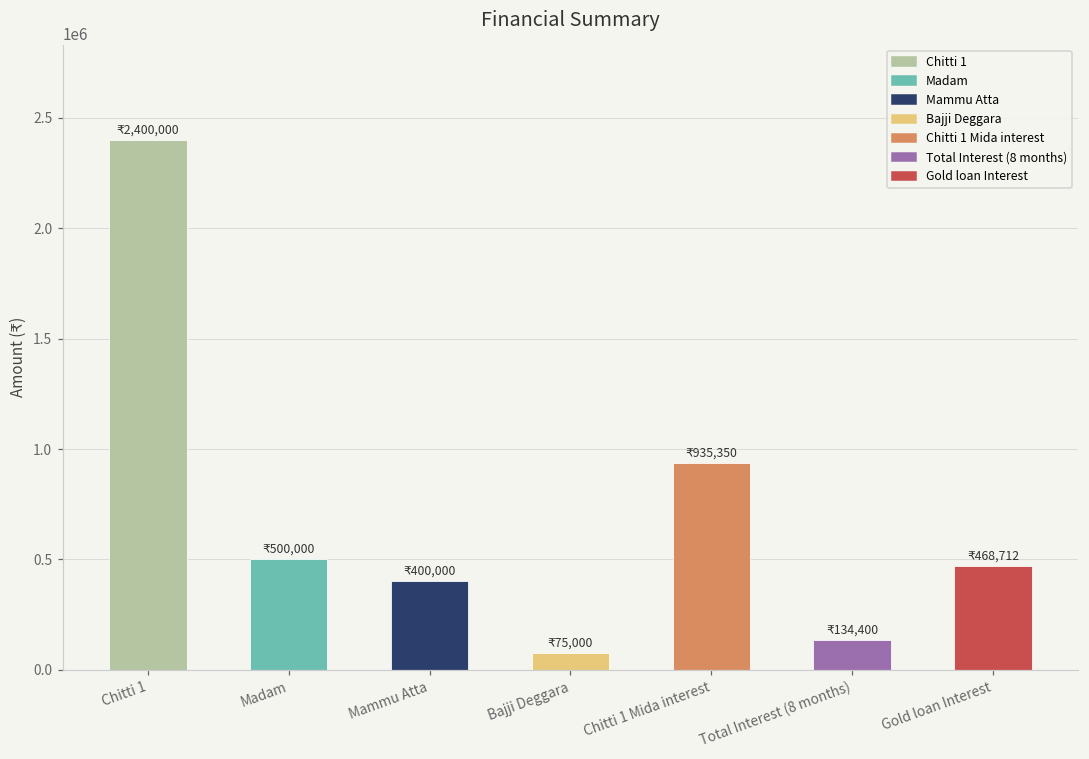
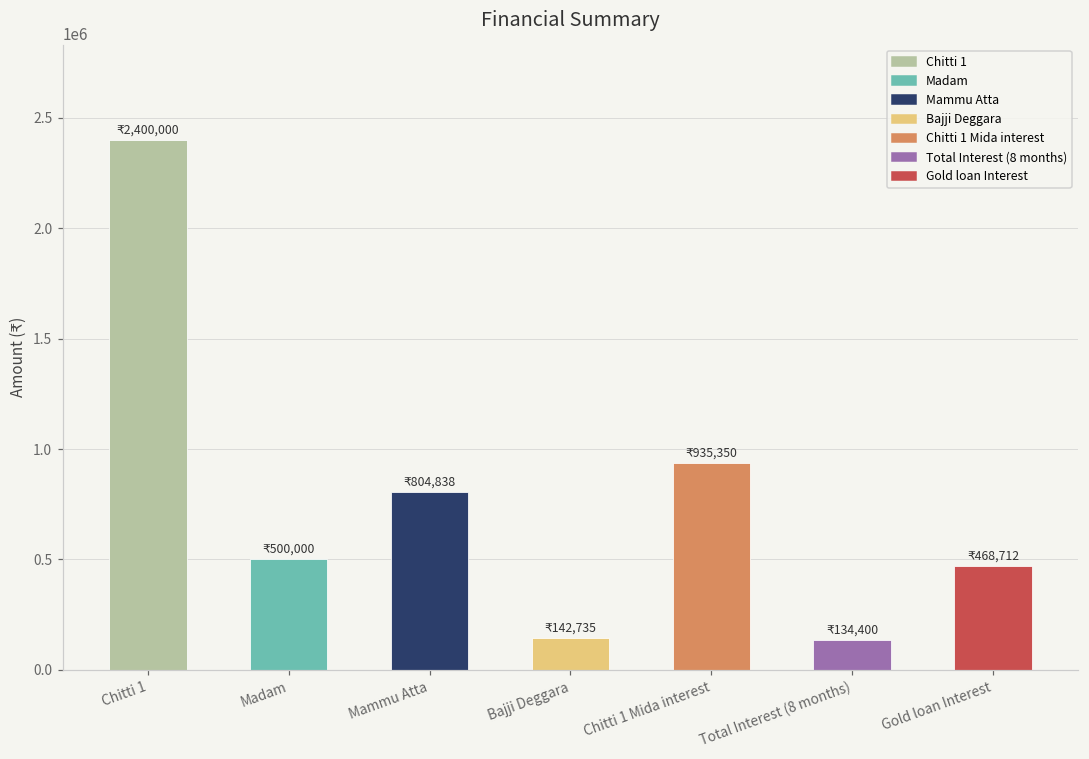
Mammu Atta: 400,000 -> 804,838
Bajji Deggara: 75,000 -> 142,735
